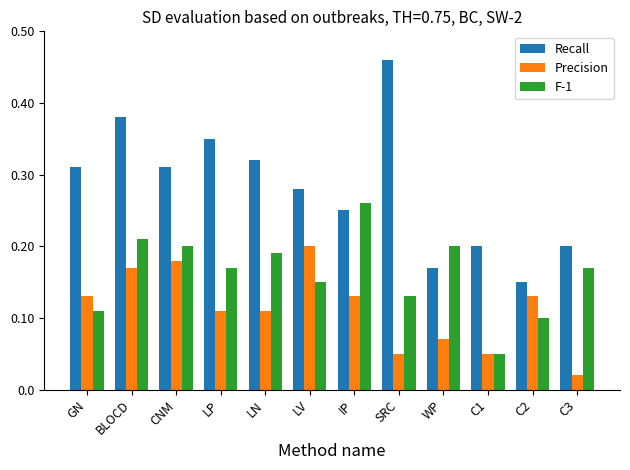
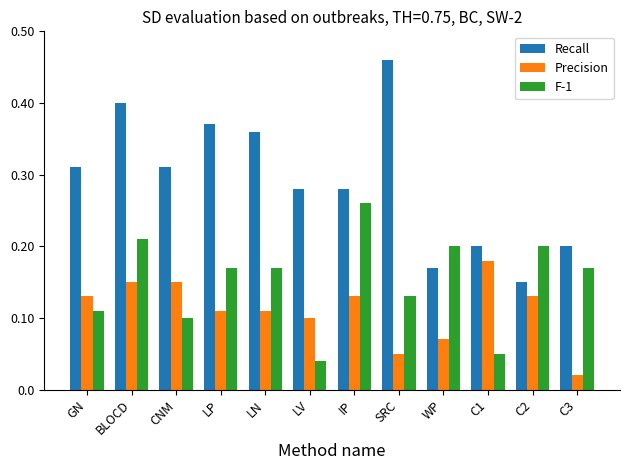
Recall, BLOCD: 0.38 -> 0.40
Precision, BLOCD: 0.17 -> 0.15
Precision, CNM: 0.18 -> 0.15
F-1, CNM: 0.2 -> 0.1
Recall, LP: 0.35 -> 0.37
Recall, LN: 0.32 -> 0.36
F-1, LN: 0.19 -> 0.17
Precision, LV: 0.2 -> 0.1
F-1, LV: 0.15 -> 0.04
Recall, IP: 0.25 -> 0.28
Precision, C1: 0.05 -> 0.18
F-1, C2: 0.1 -> 0.2
